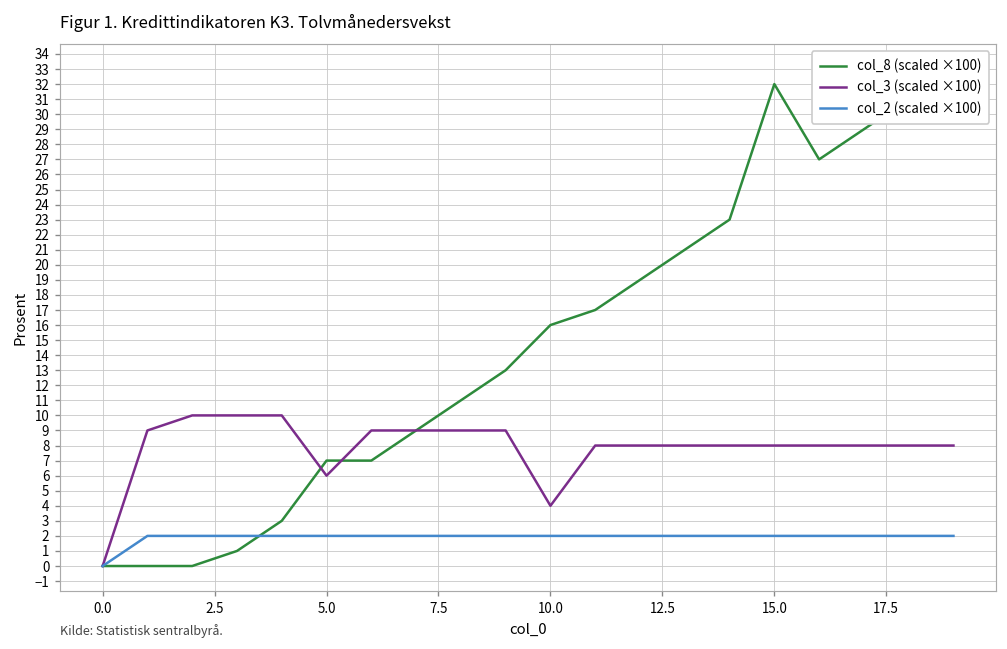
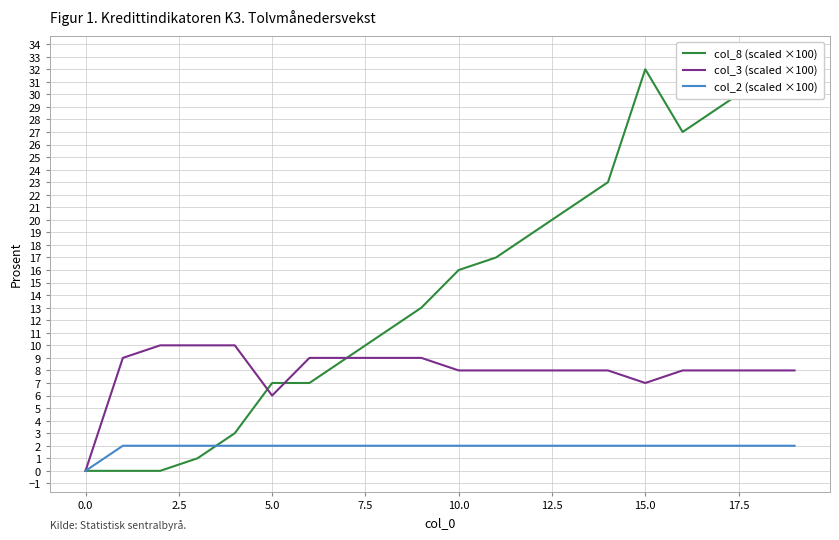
col_3 (scaled ×100), 10.0: 4.0 -> 8.0
col_3 (scaled ×100), 15.0: 8.0 -> 7.0
